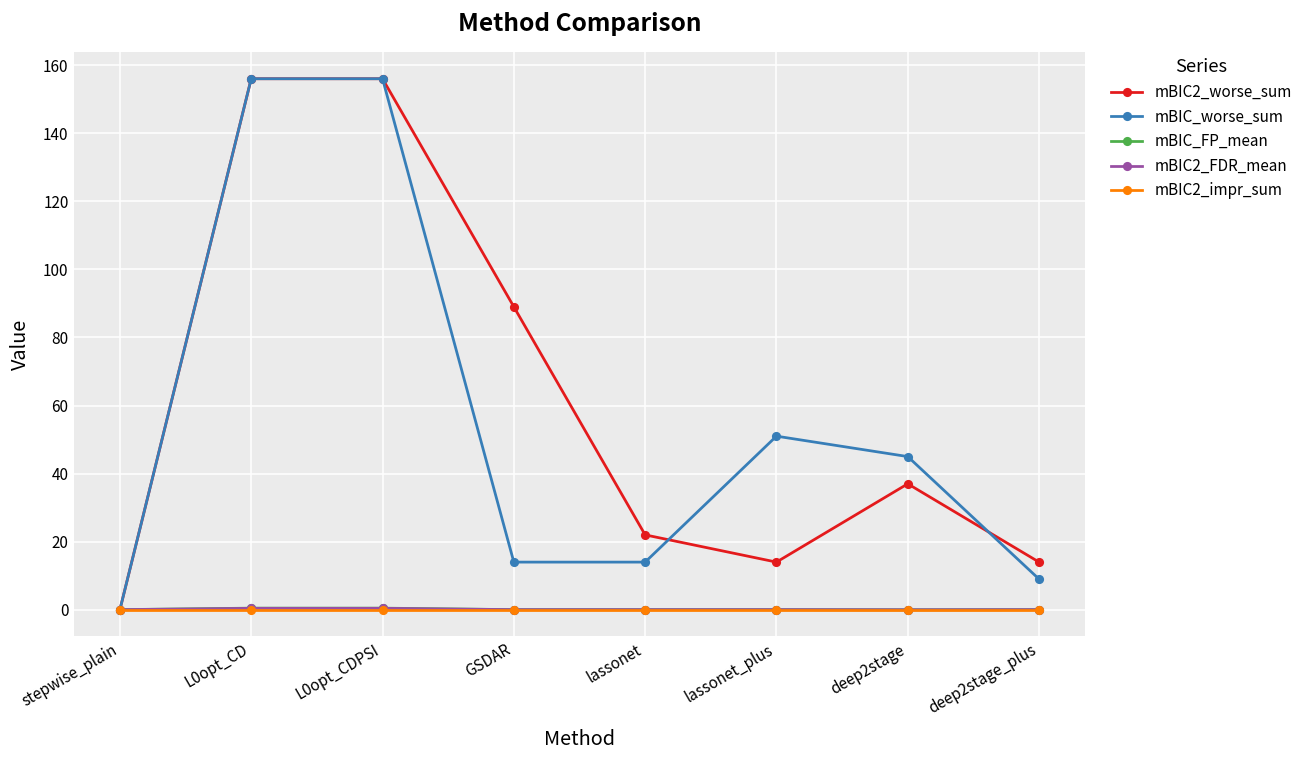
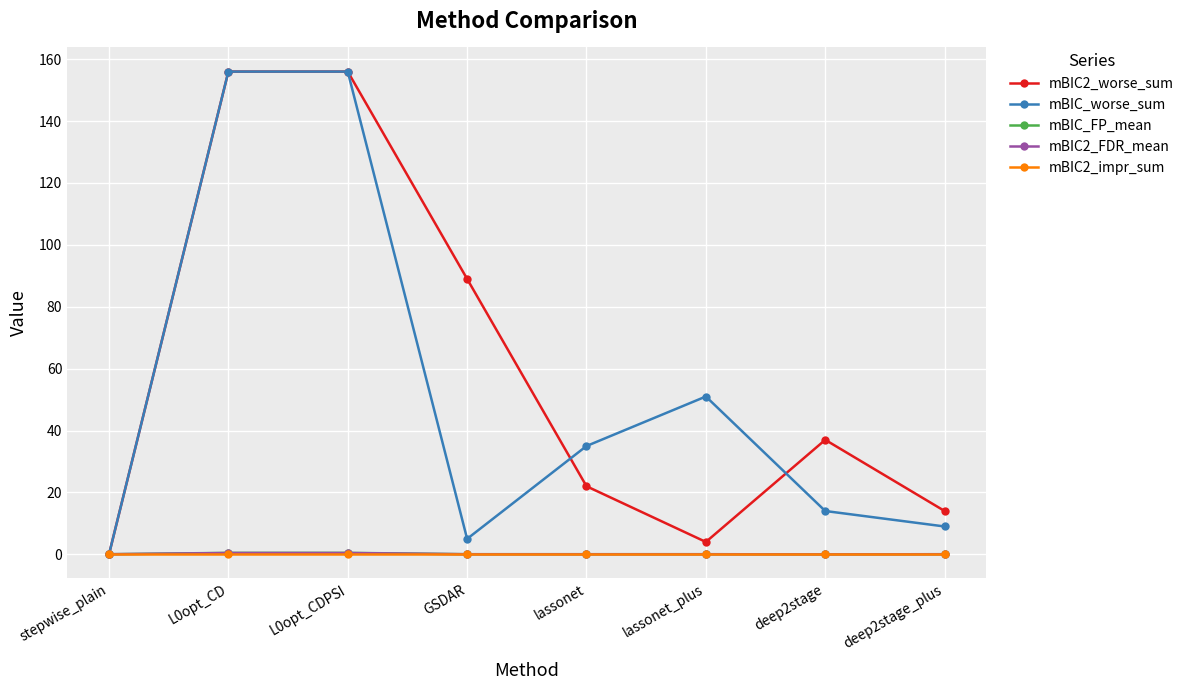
mBIC_worse_sum, GSDAR: 14 -> 5
mBIC_worse_sum, lassonet: 14 -> 35
mBIC2_worse_sum, lassonet_plus: 14 -> 4
mBIC_worse_sum, deep2stage: 45 -> 14
